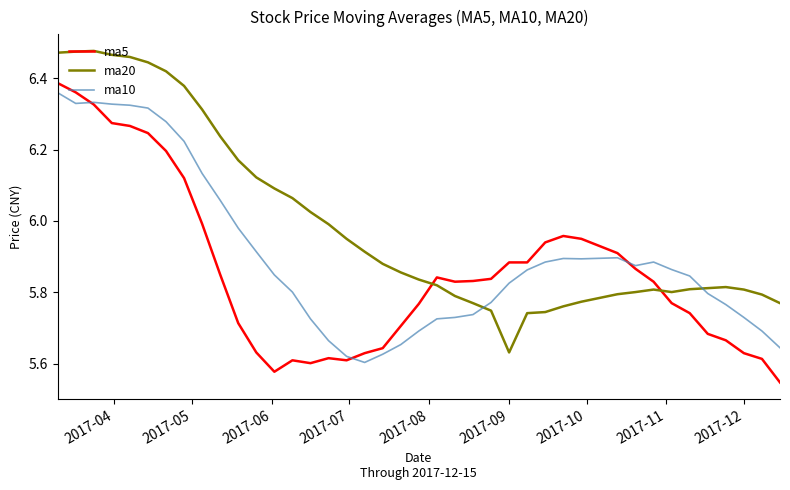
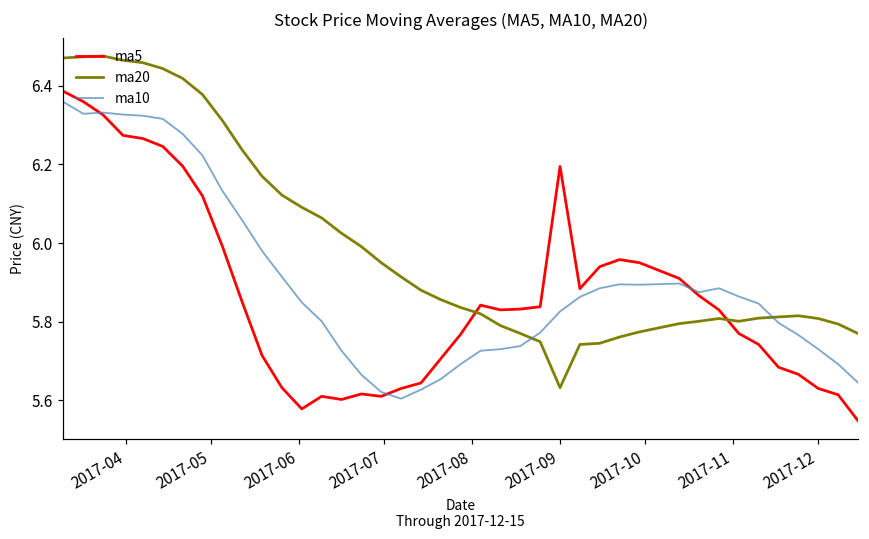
ma5, 2017-09: 5.88 -> 6.20
